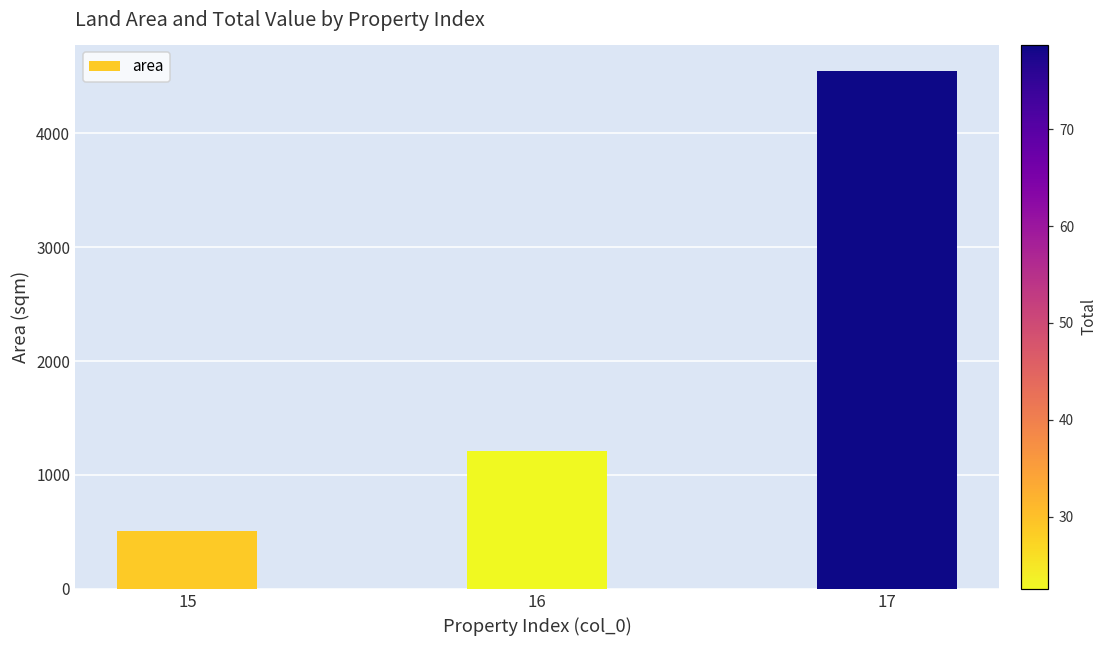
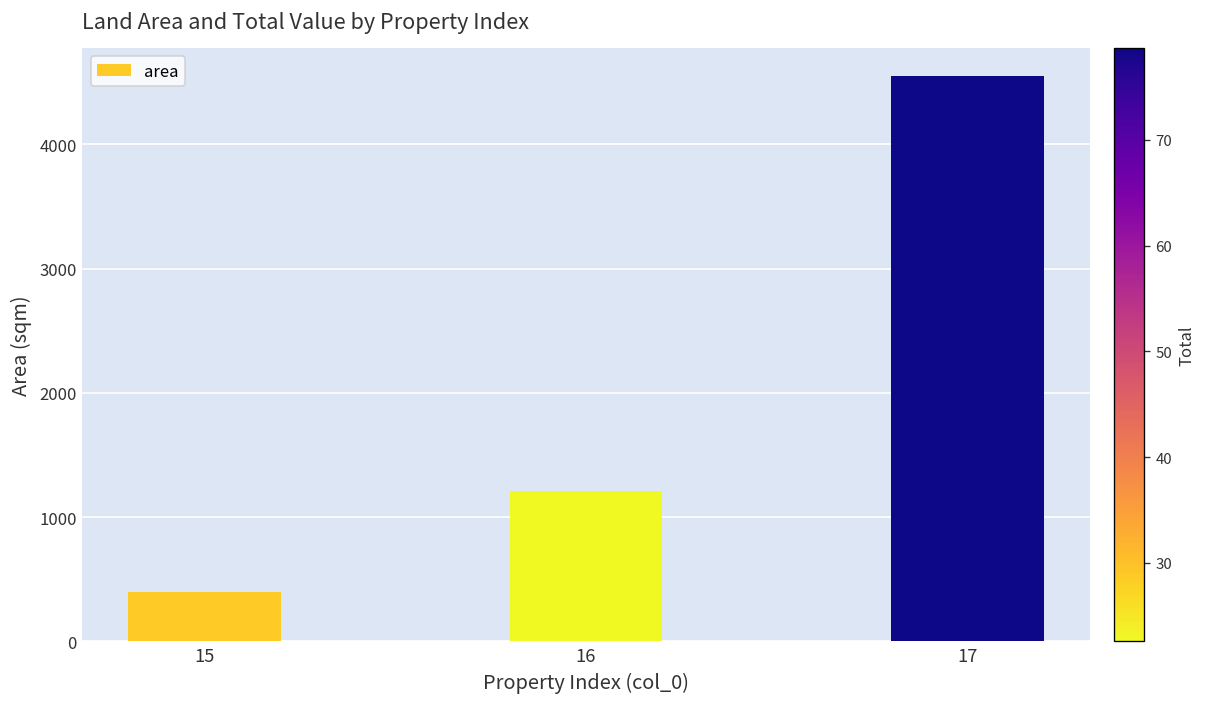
15: 510 -> 400
